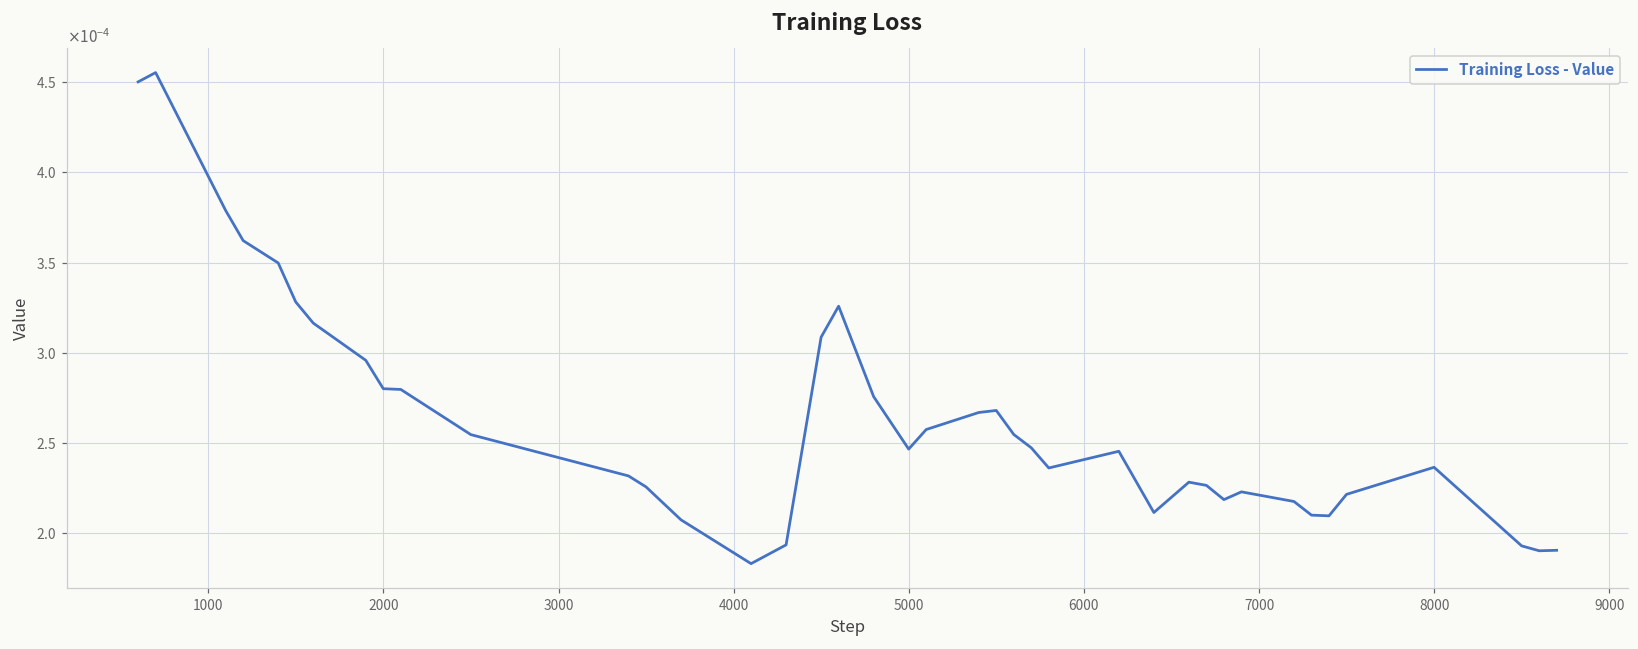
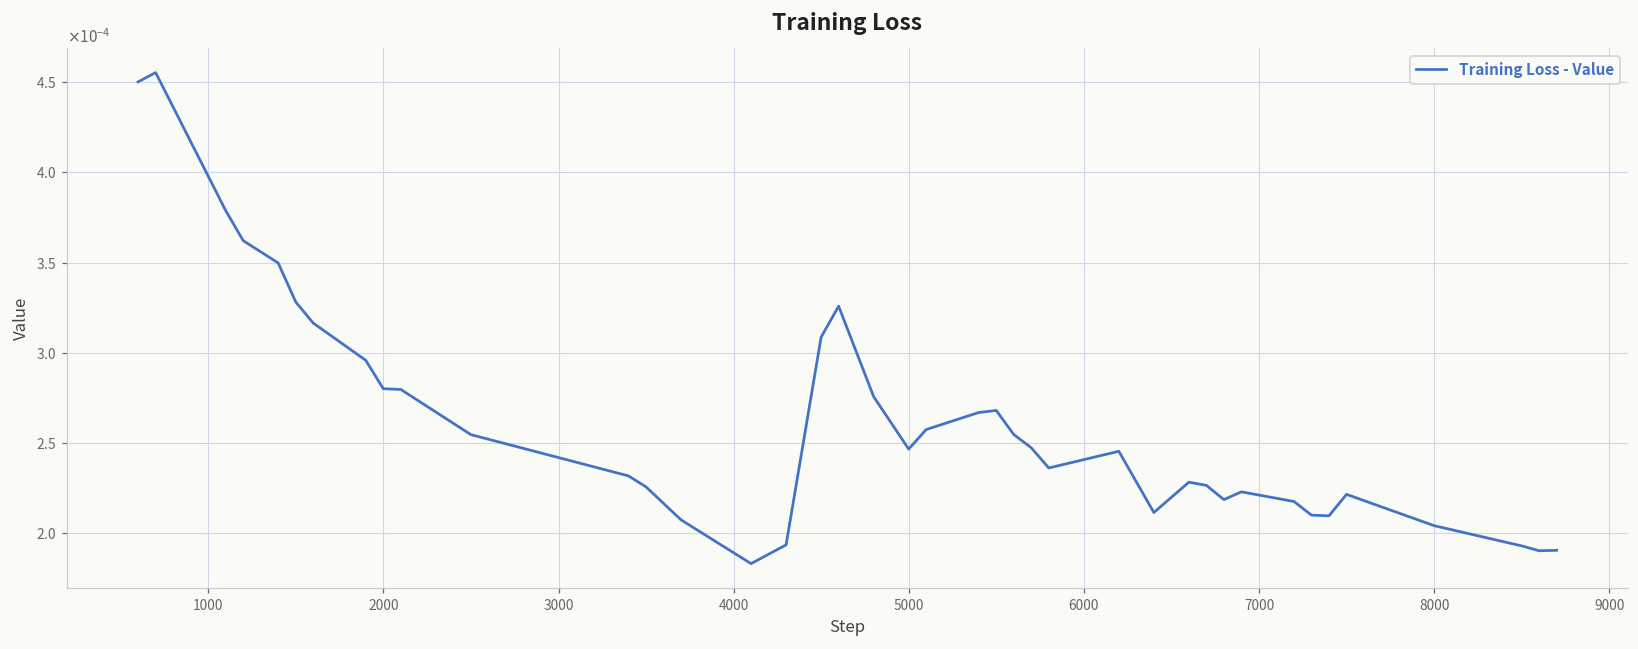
8000: 0.000237 -> 0.000204
